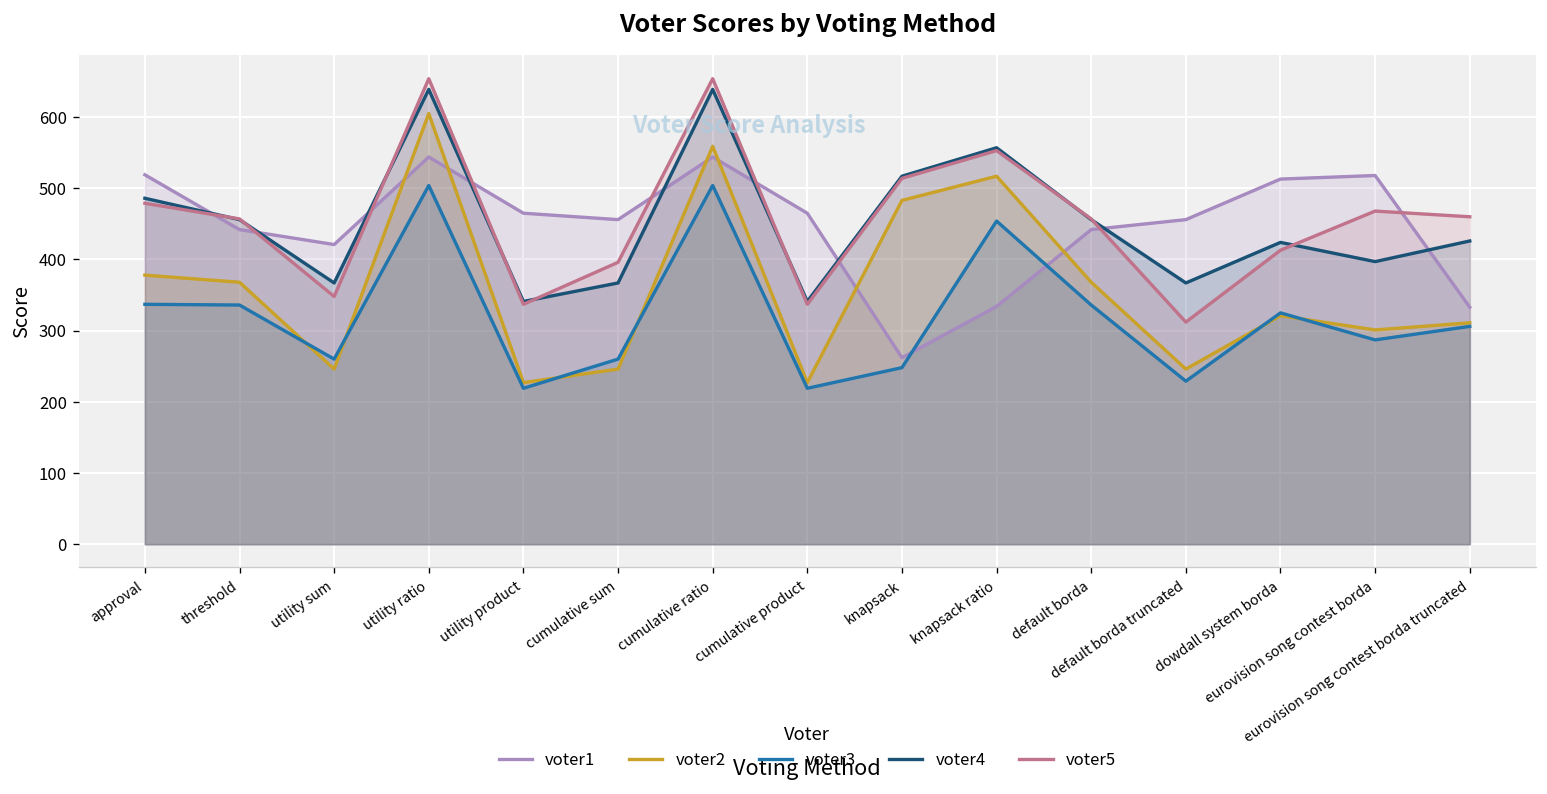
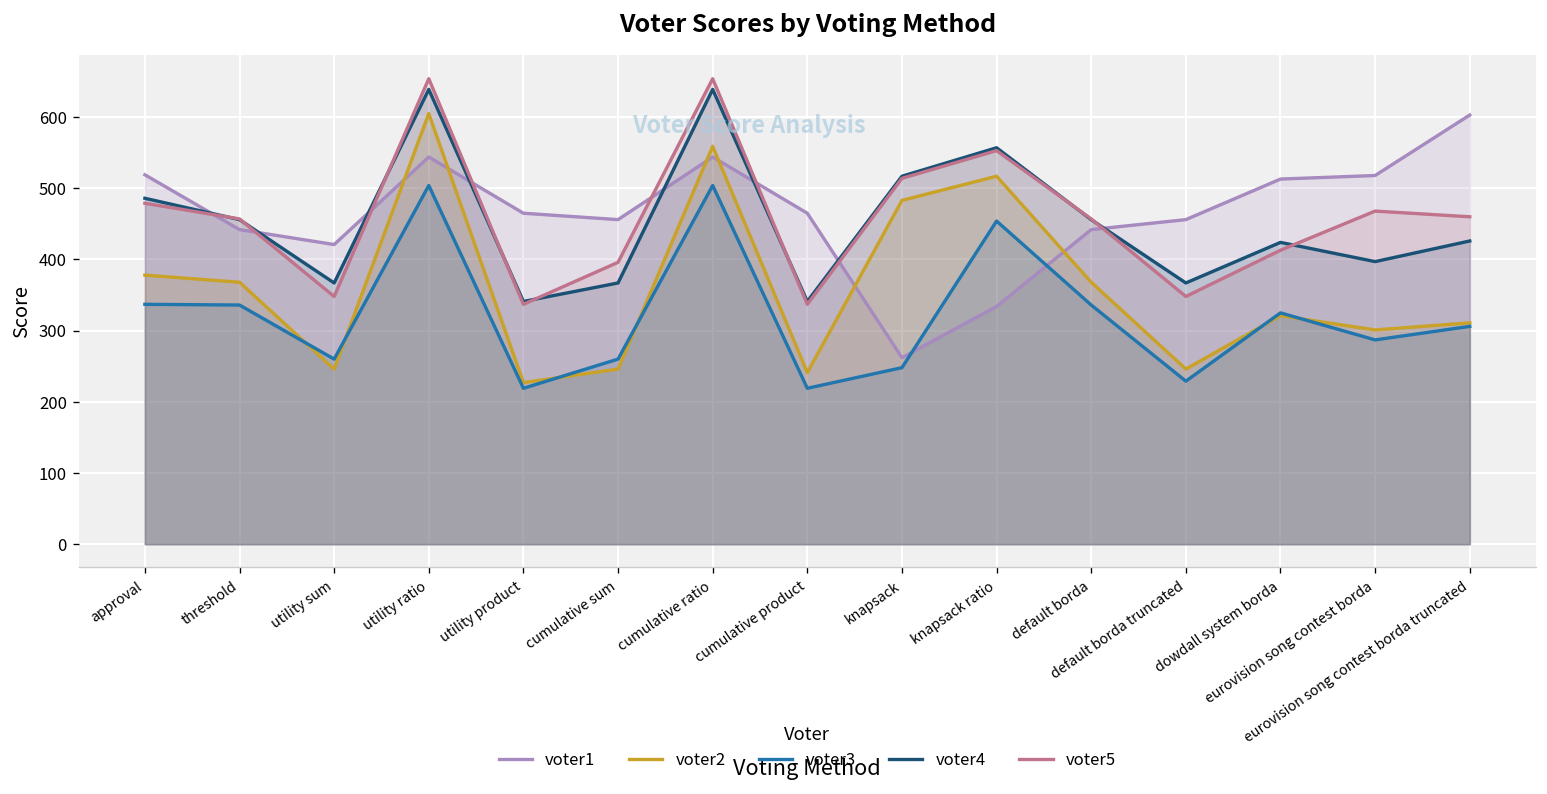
voter2, cumulative product: 230 -> 240
voter5, default borda truncated: 310 -> 350
voter1, eurovision song contest borda truncated: 330 -> 600
